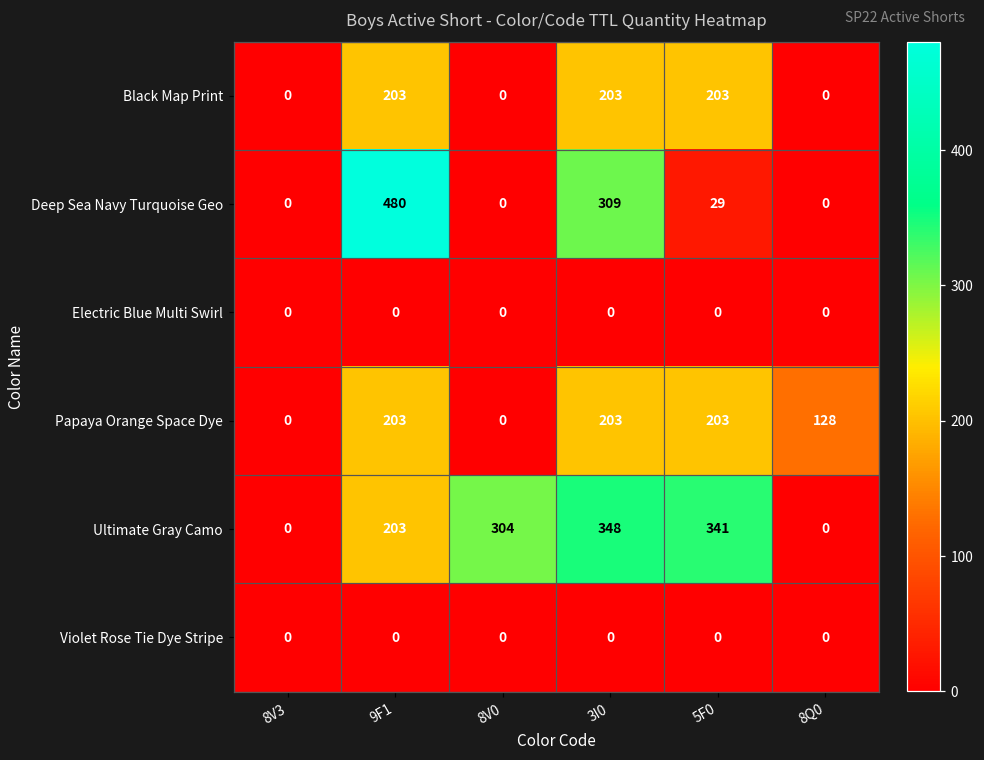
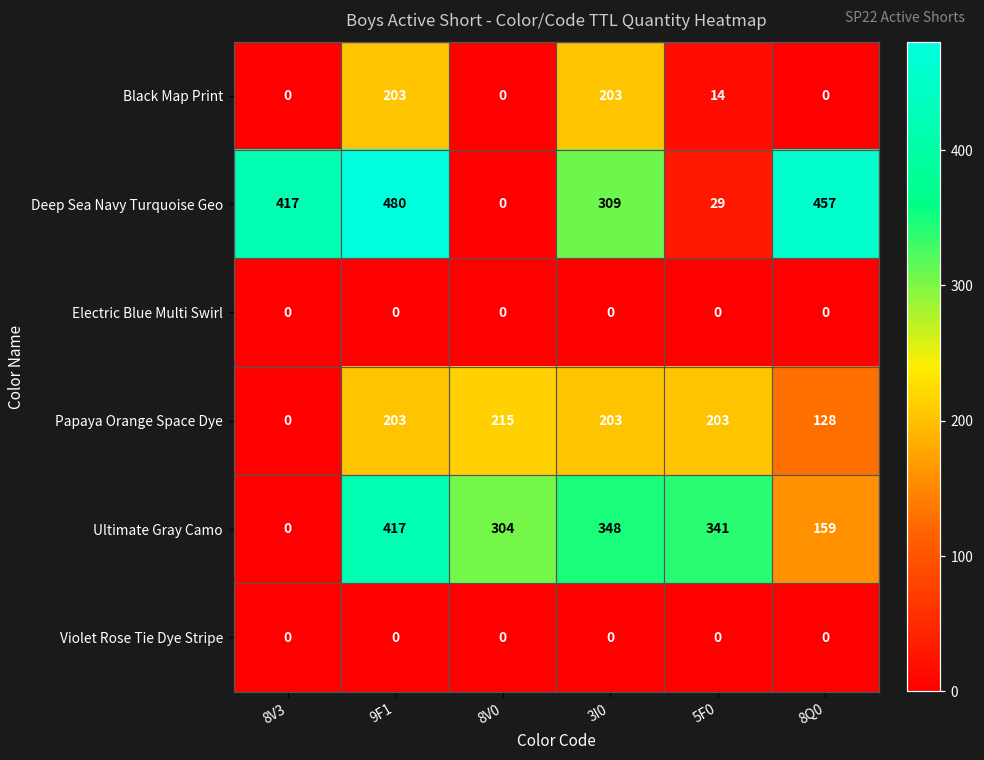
Black Map Print, 5F0: 203 -> 14
Deep Sea Navy Turquoise Geo, 8V3: 0 -> 417
Deep Sea Navy Turquoise Geo, 8Q0: 0 -> 457
Papaya Orange Space Dye, 8V0: 0 -> 215
Ultimate Gray Camo, 9F1: 203 -> 417
Ultimate Gray Camo, 8Q0: 0 -> 159
